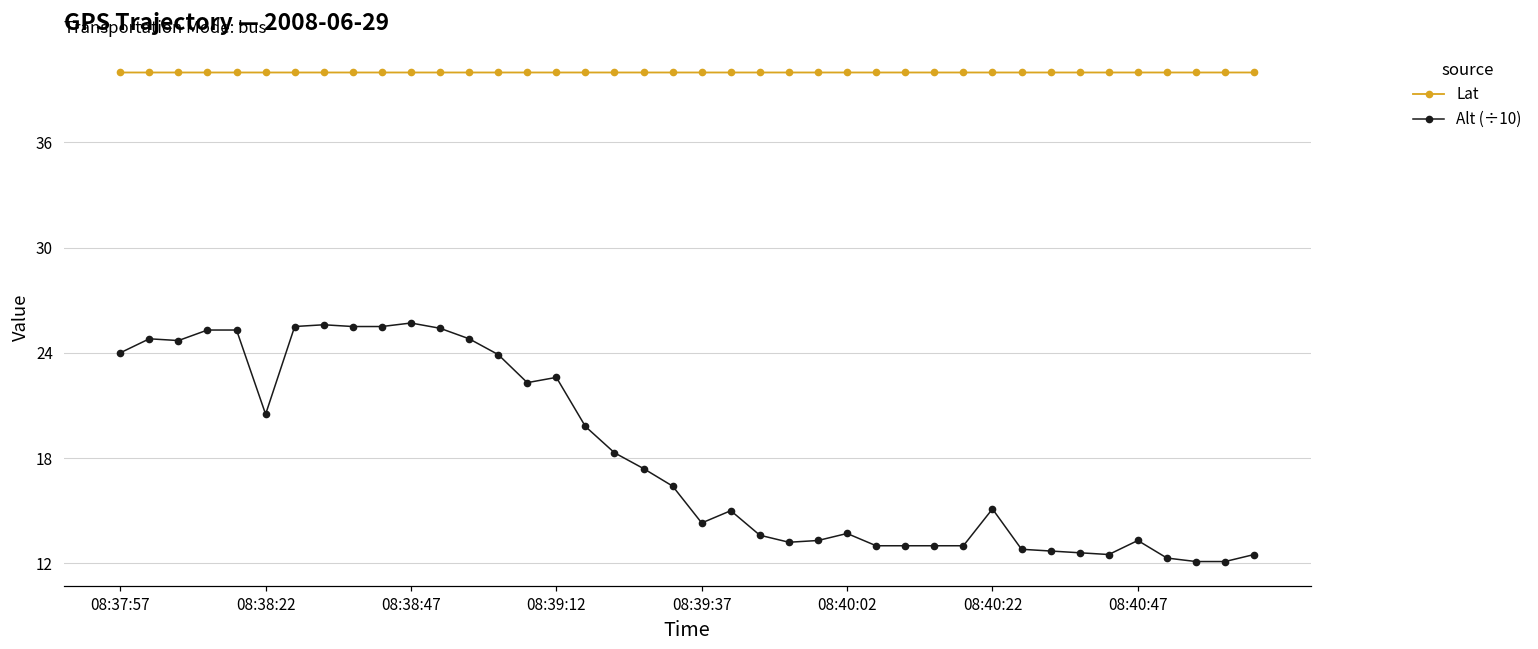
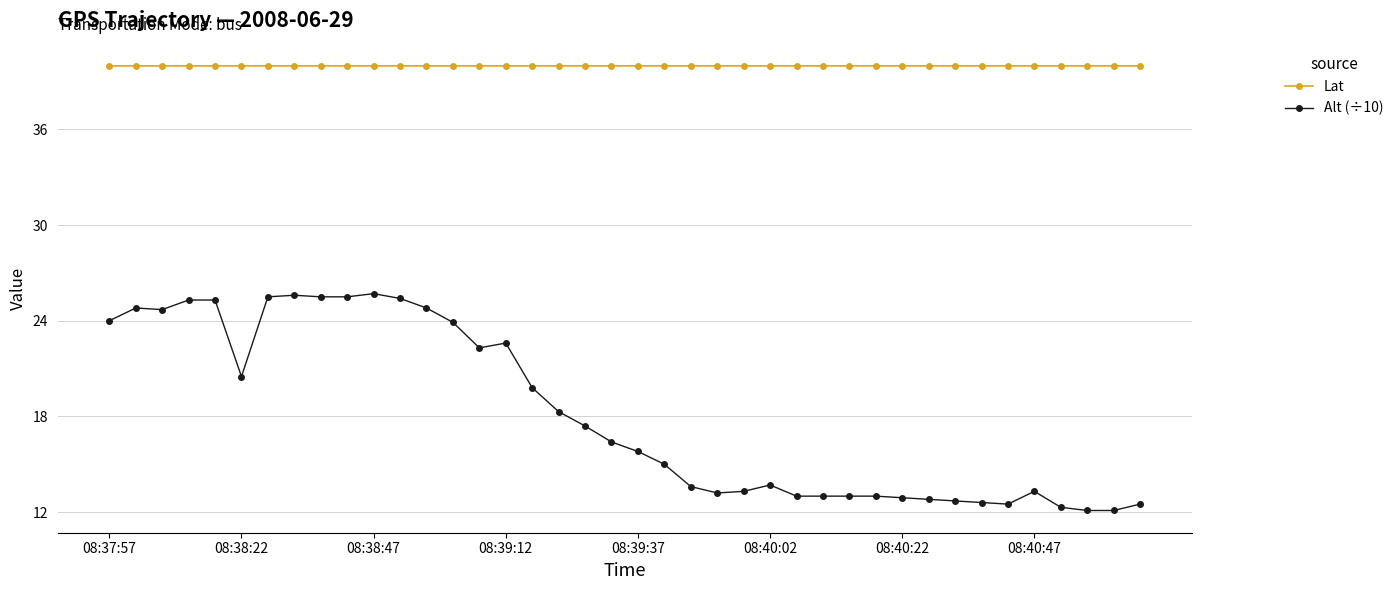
Alt (÷10), 08:39:37: 14.3 -> 15.8
Alt (÷10), 08:40:22: 15.1 -> 12.9
